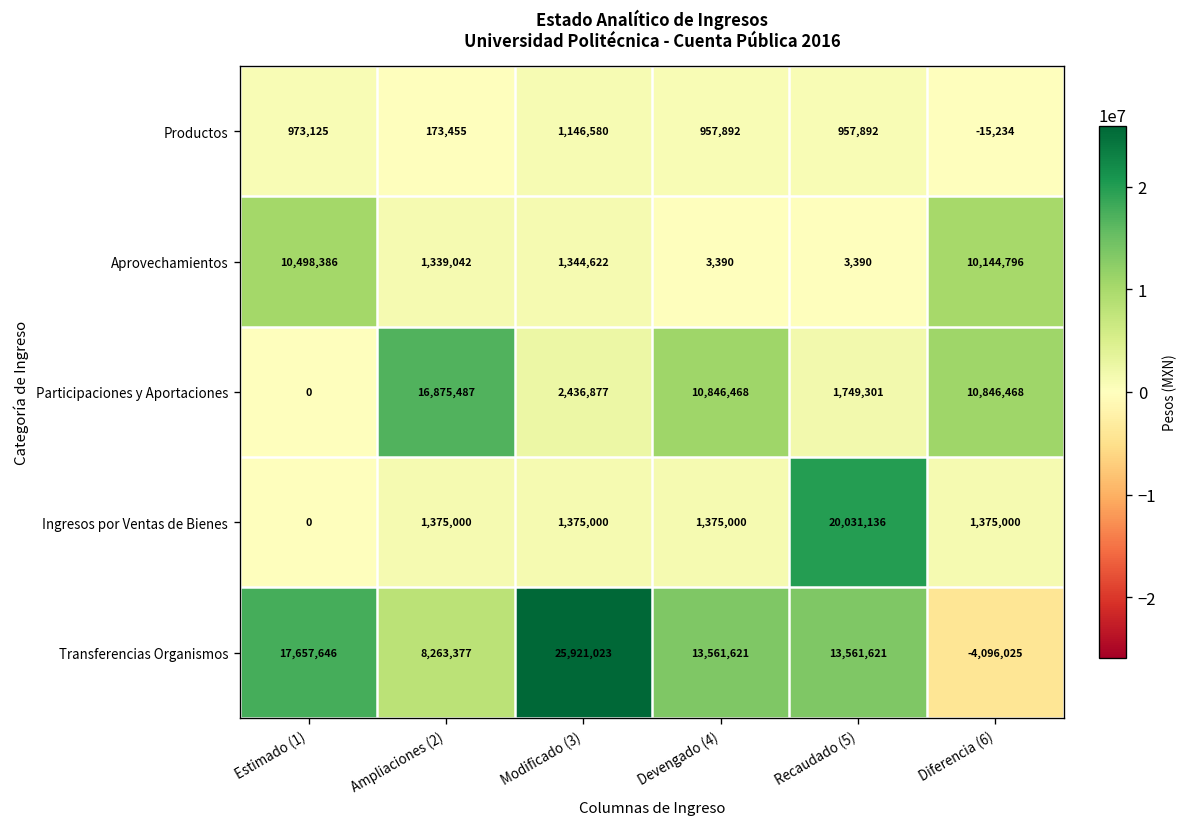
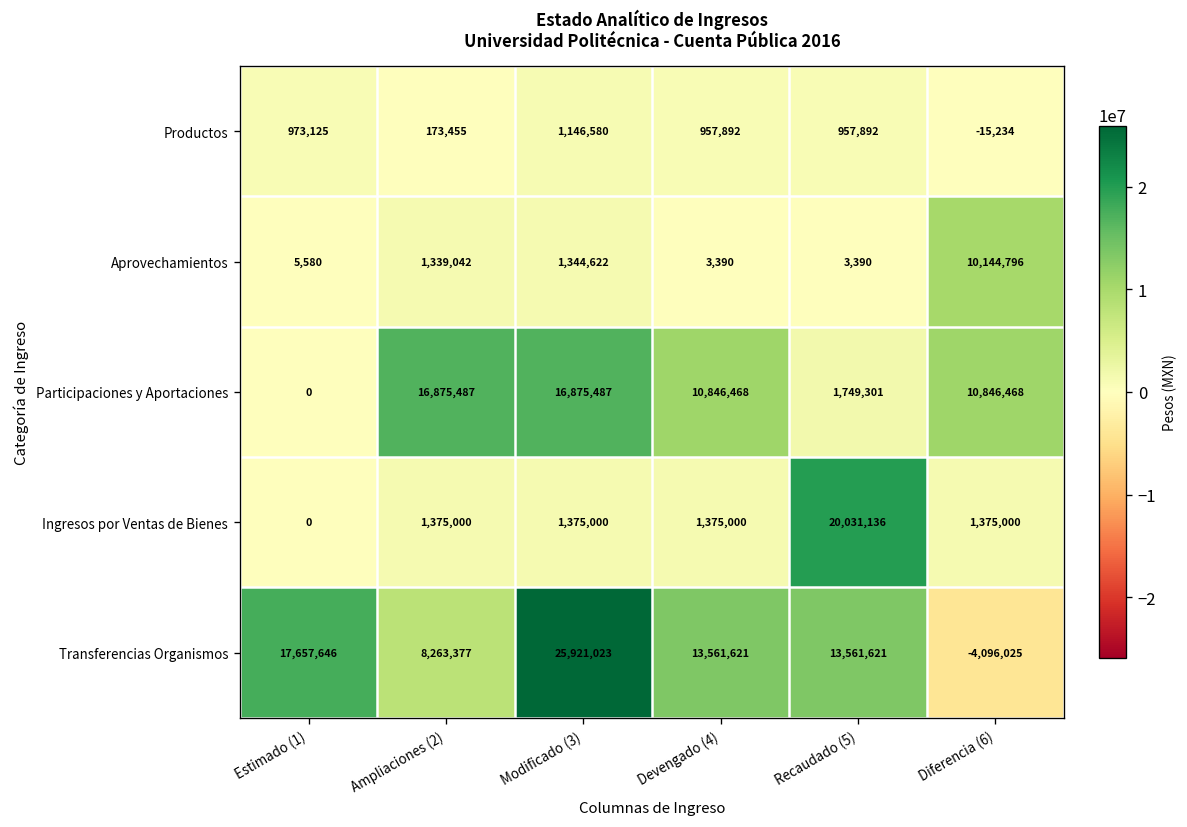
Aprovechamientos, Estimado (1): 10,498,386 -> 5,580
Participaciones y Aportaciones, Modificado (3): 2,436,877 -> 16,875,487
